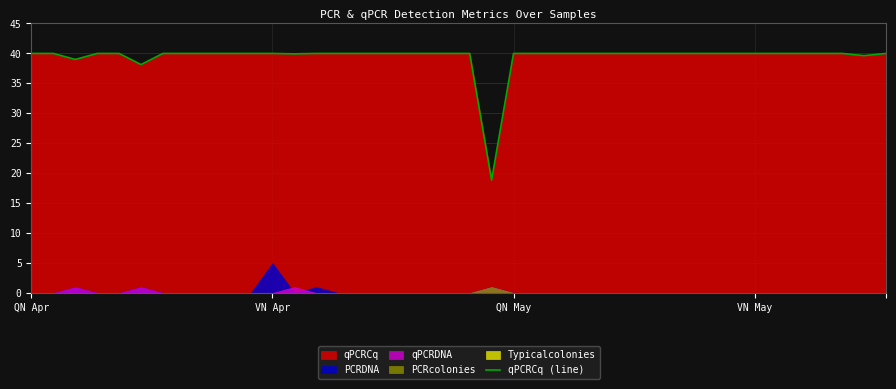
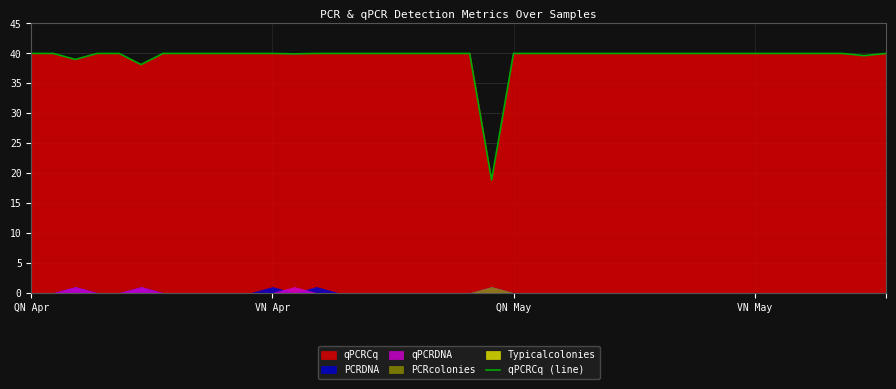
PCRDNA, VN Apr: 5 -> 1
